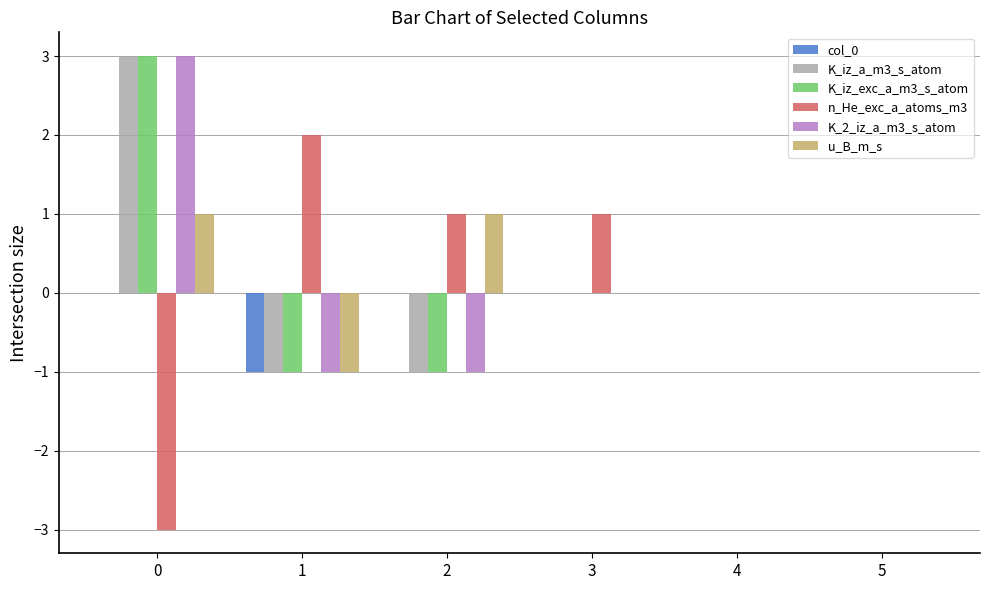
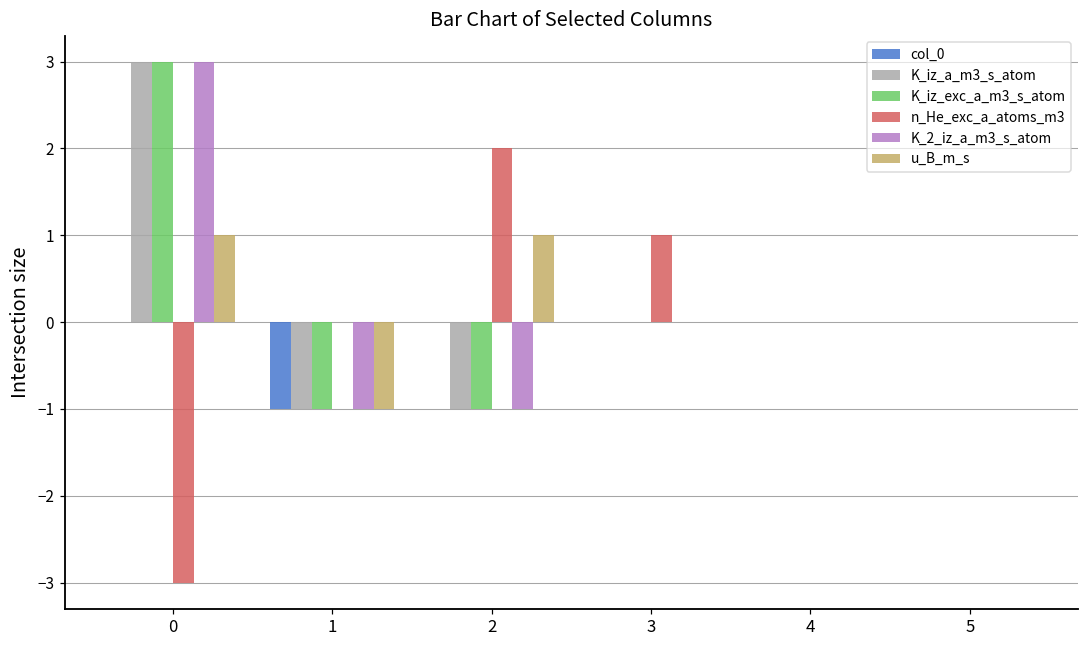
n_He_exc_a_atoms_m3, 1: 2 -> 0
n_He_exc_a_atoms_m3, 2: 1 -> 2
